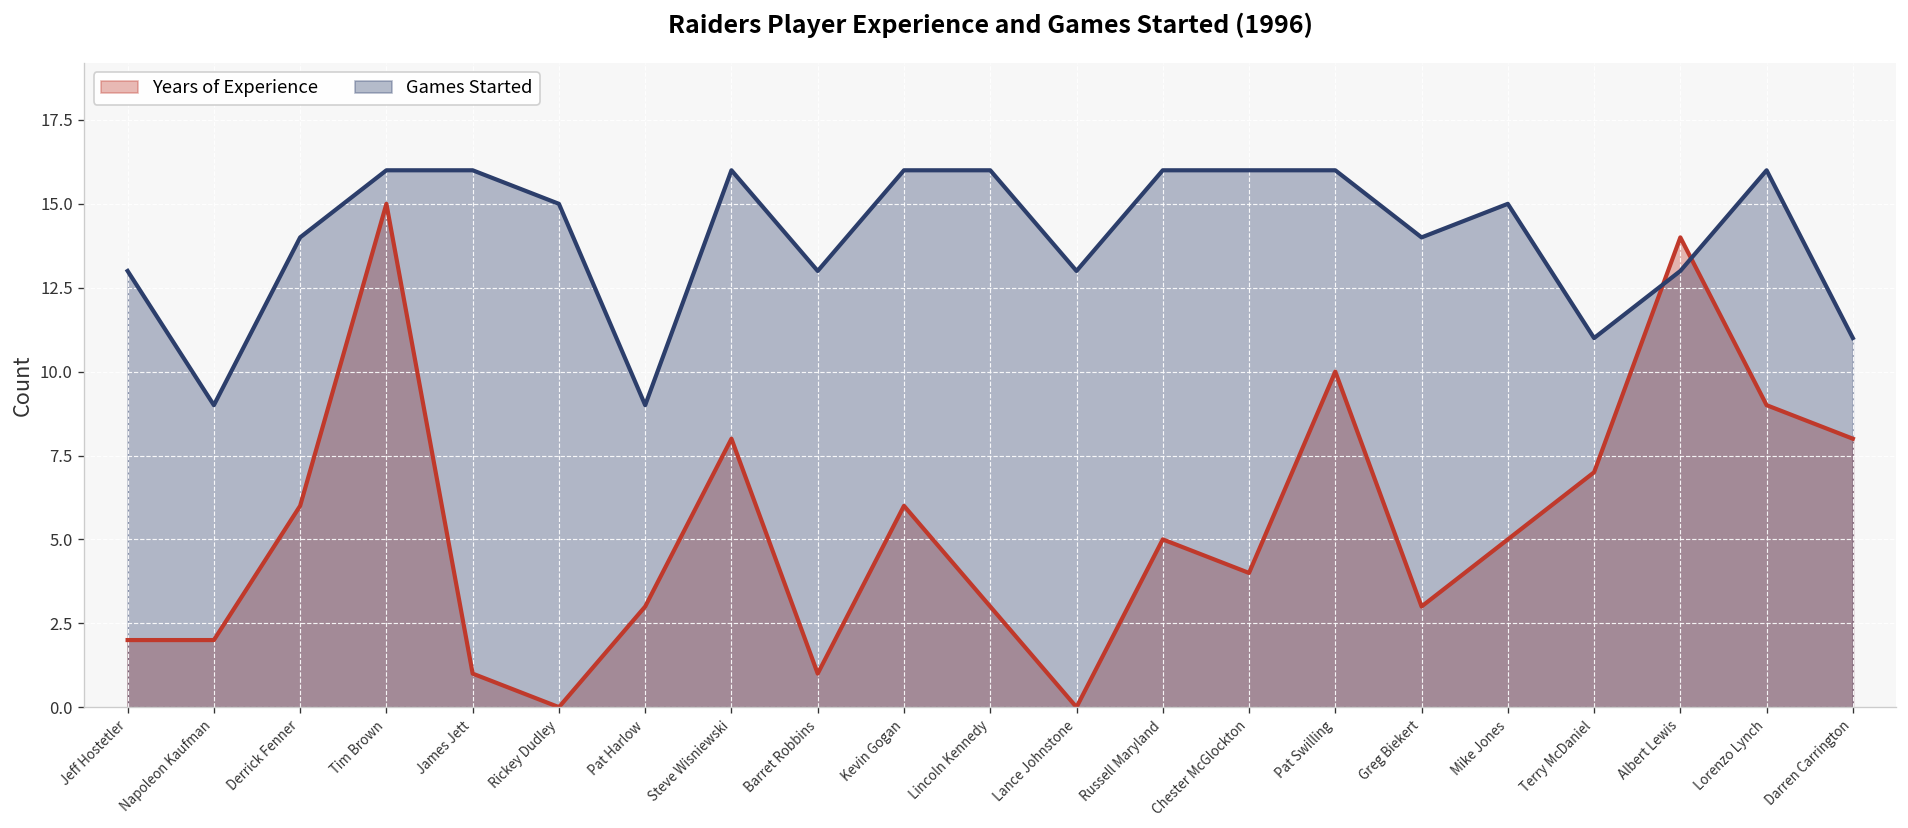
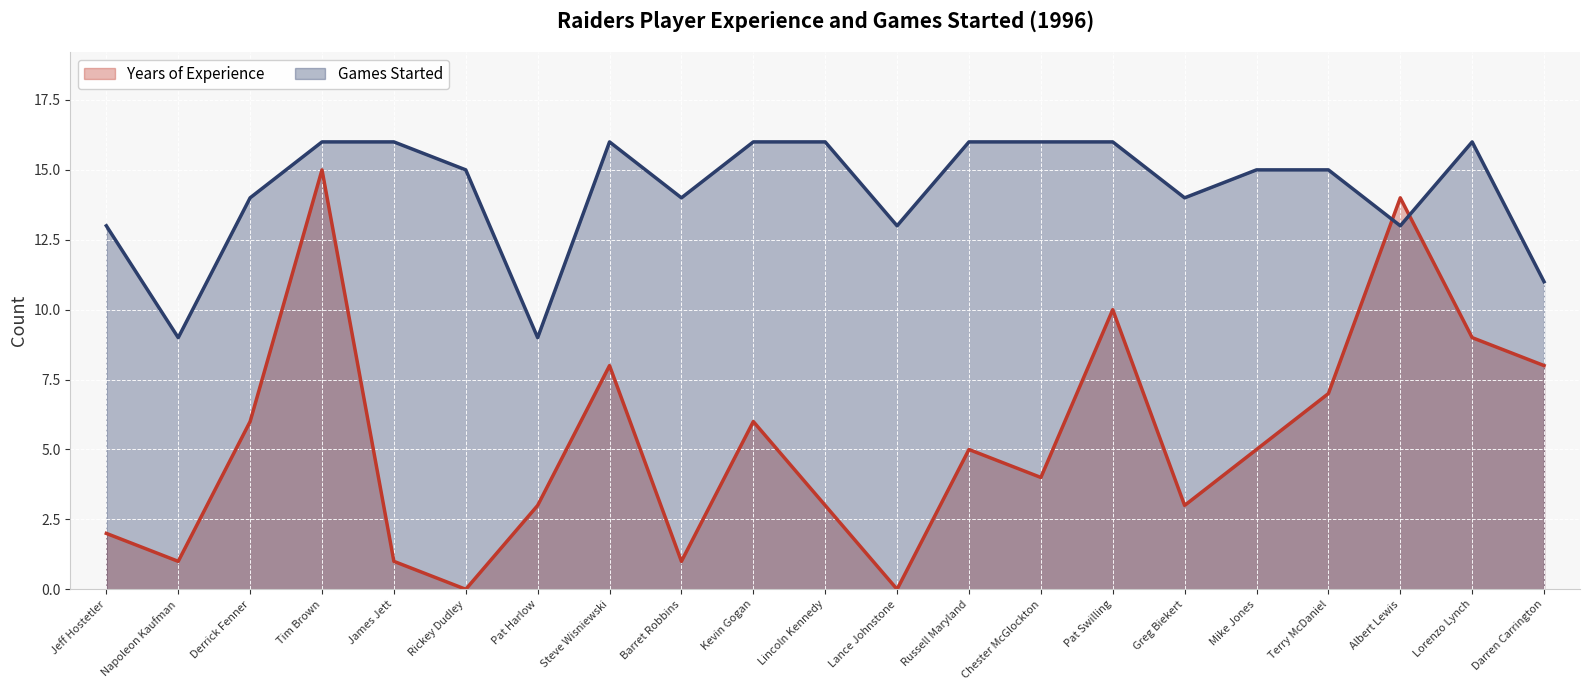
Years of Experience, Napoleon Kaufman: 2 -> 1
Games Started, Barret Robbins: 13 -> 14
Games Started, Terry McDaniel: 11 -> 15
